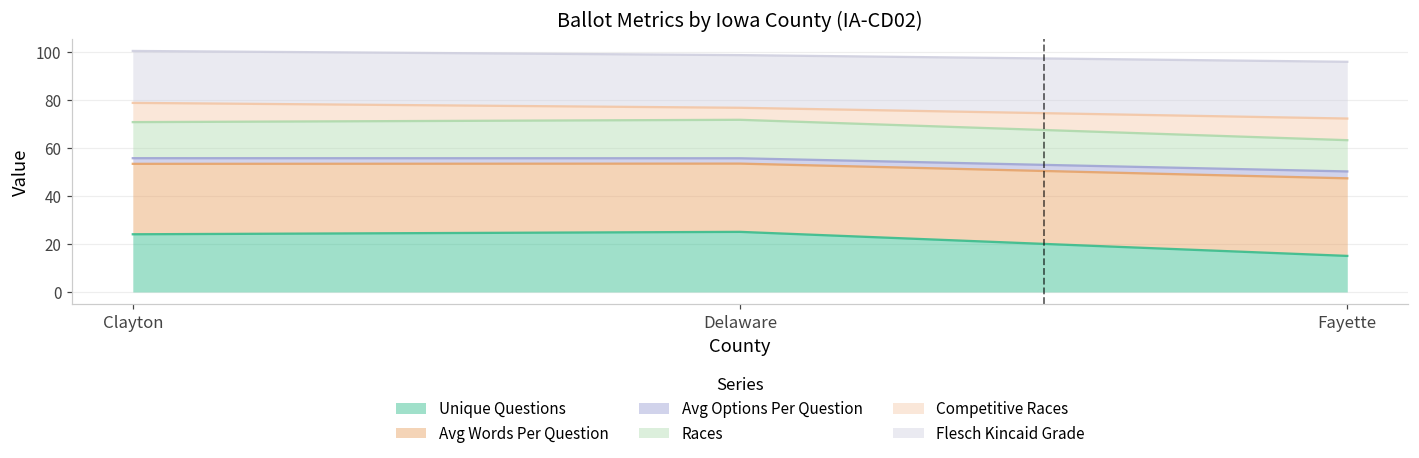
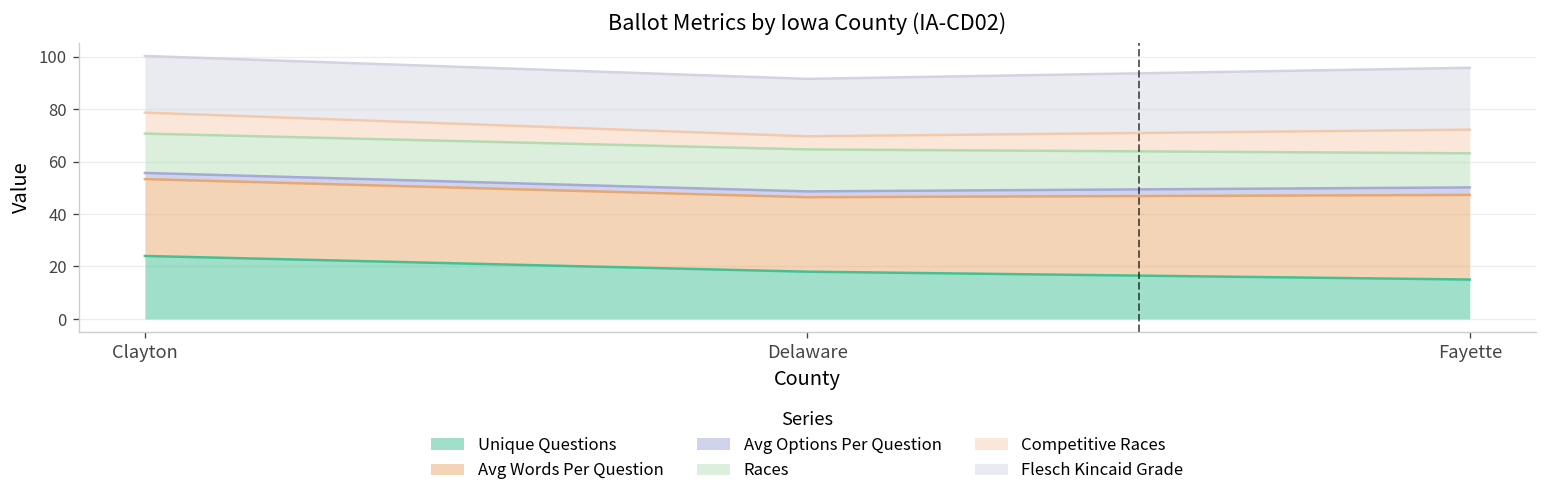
Unique Questions, Delaware: 25 -> 18
